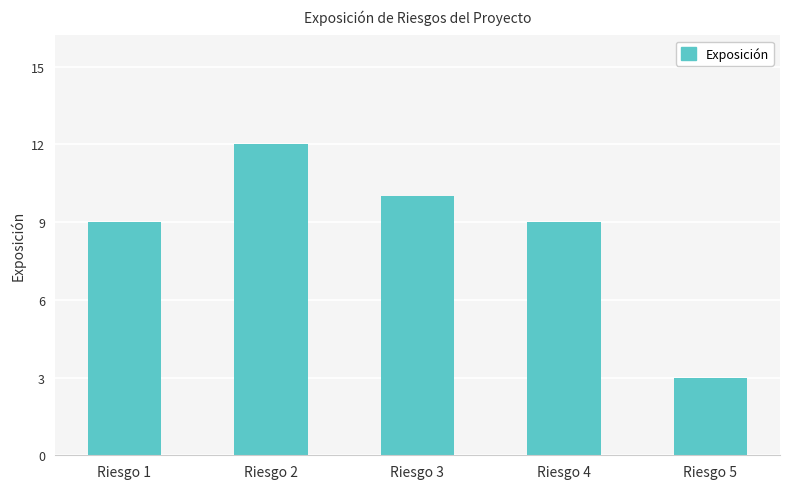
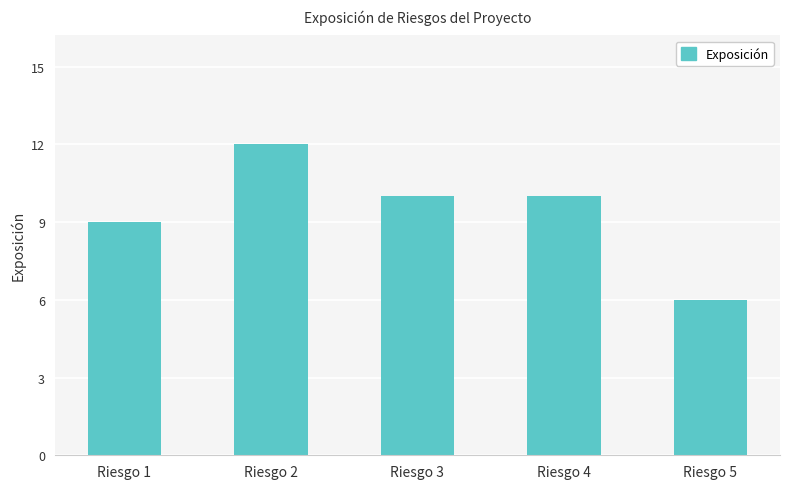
Riesgo 4: 9 -> 10
Riesgo 5: 3 -> 6
